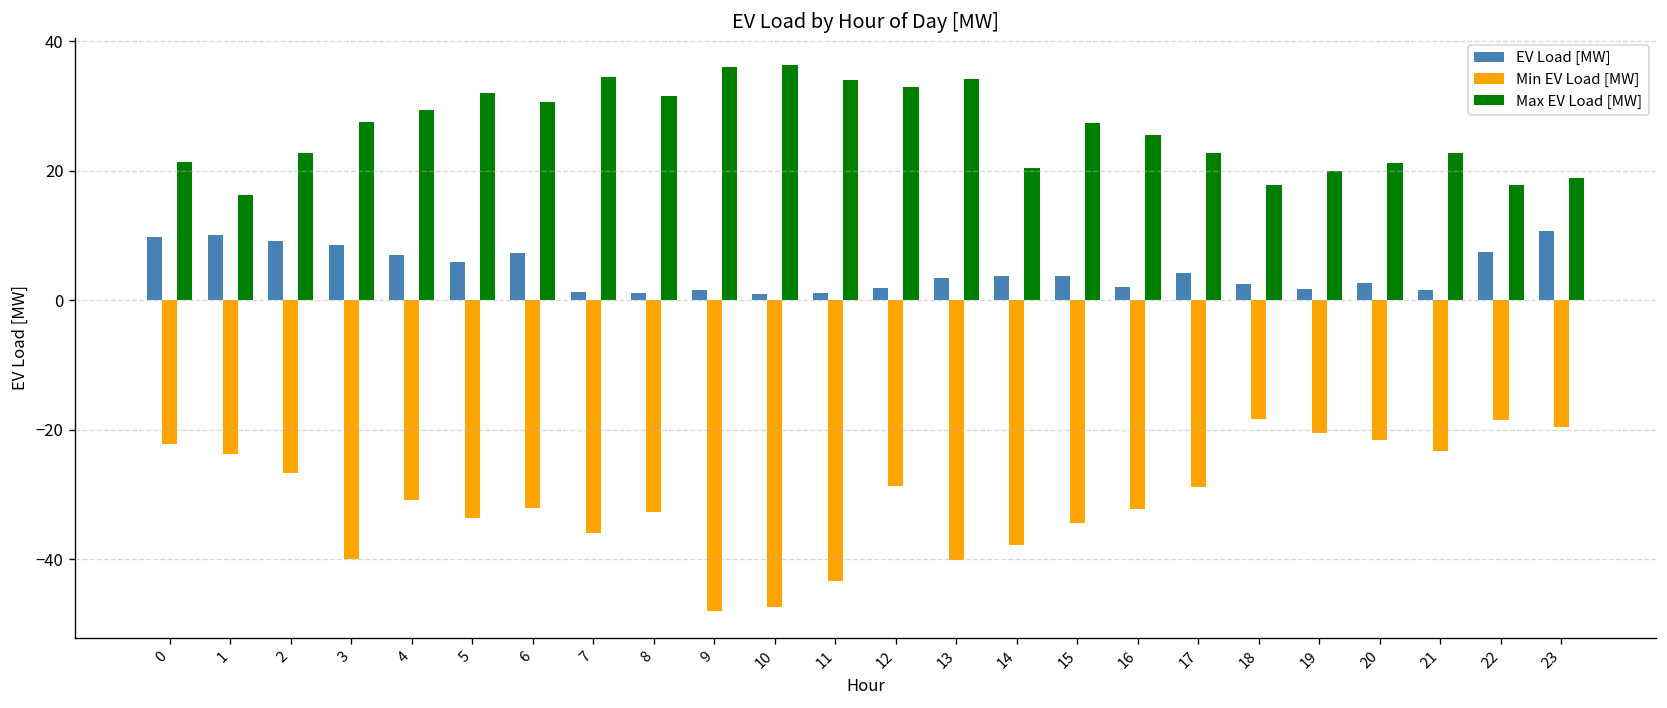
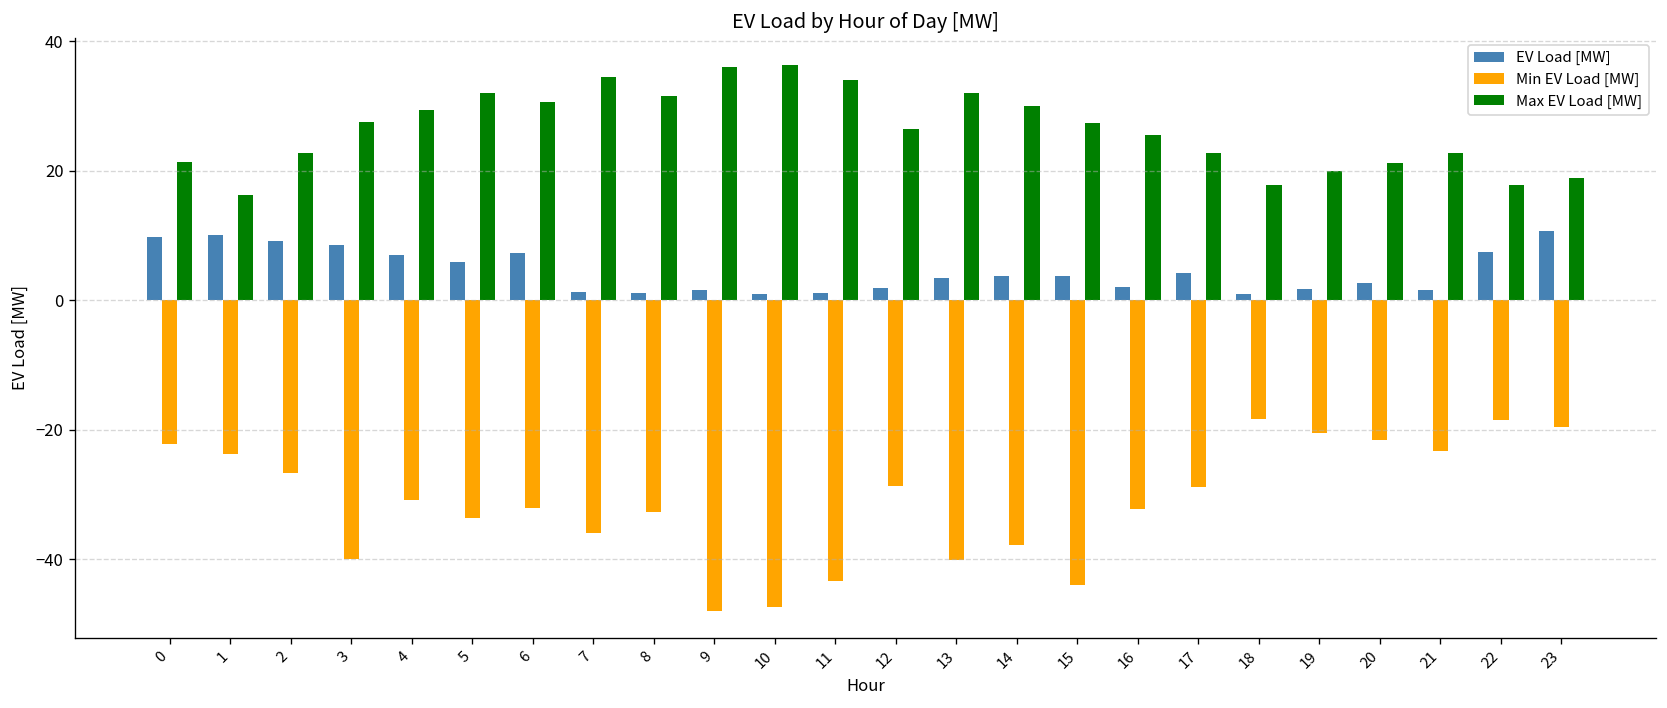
Max EV Load [MW], 12: 33 -> 27
Max EV Load [MW], 13: 34 -> 32
Max EV Load [MW], 14: 20 -> 30
Min EV Load [MW], 15: -34 -> -44
EV Load [MW], 18: 2 -> 1
